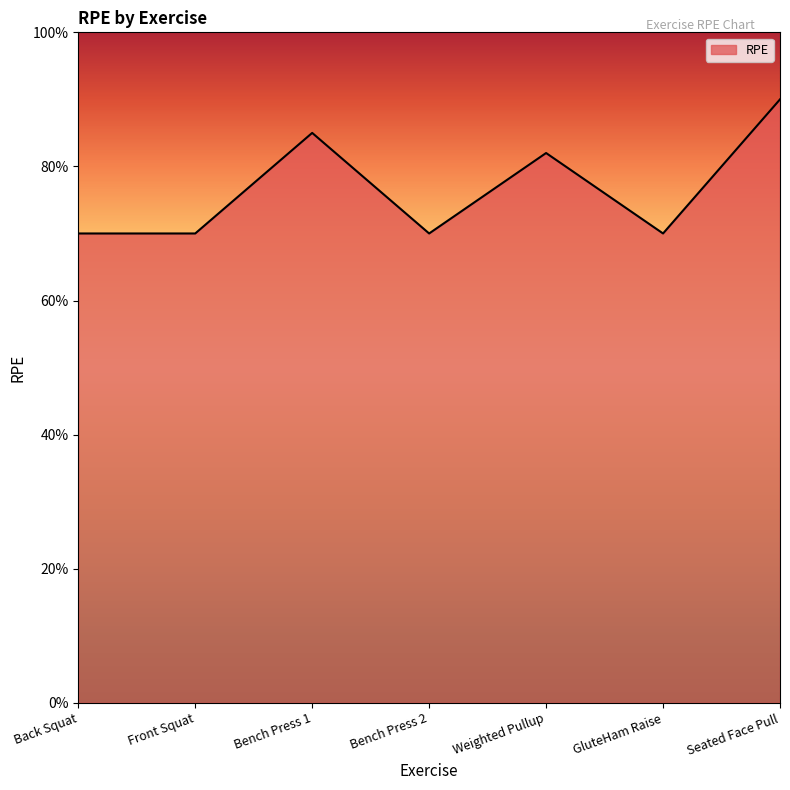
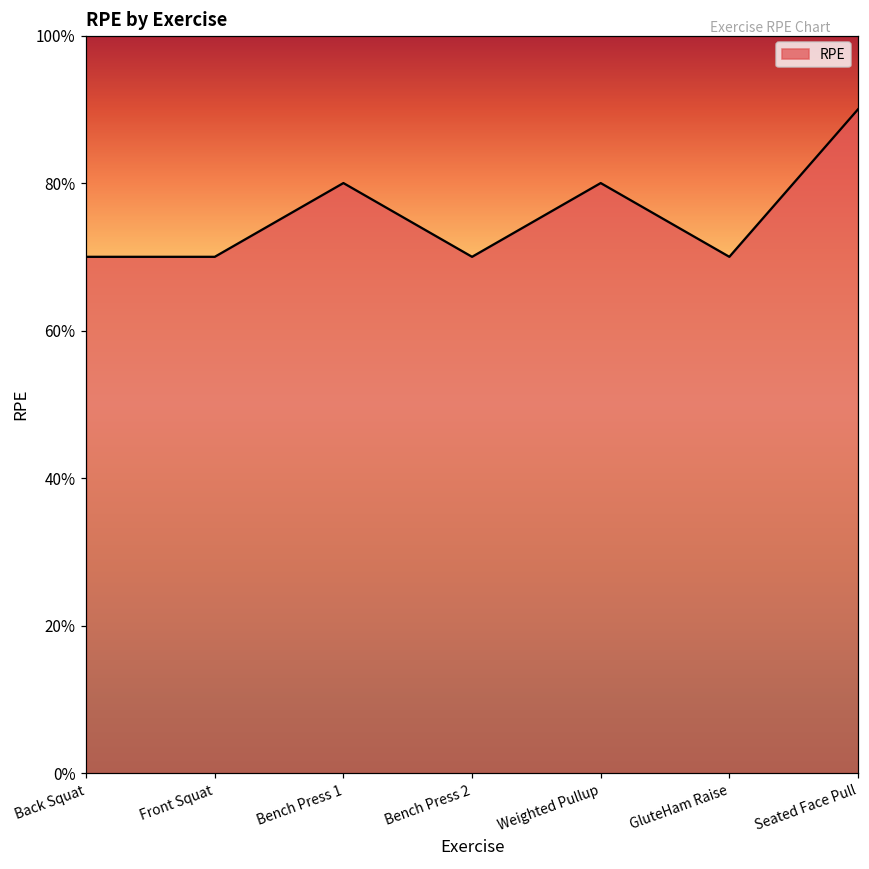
Bench Press 1: 85% -> 80%
Weighted Pullup: 82% -> 80%
